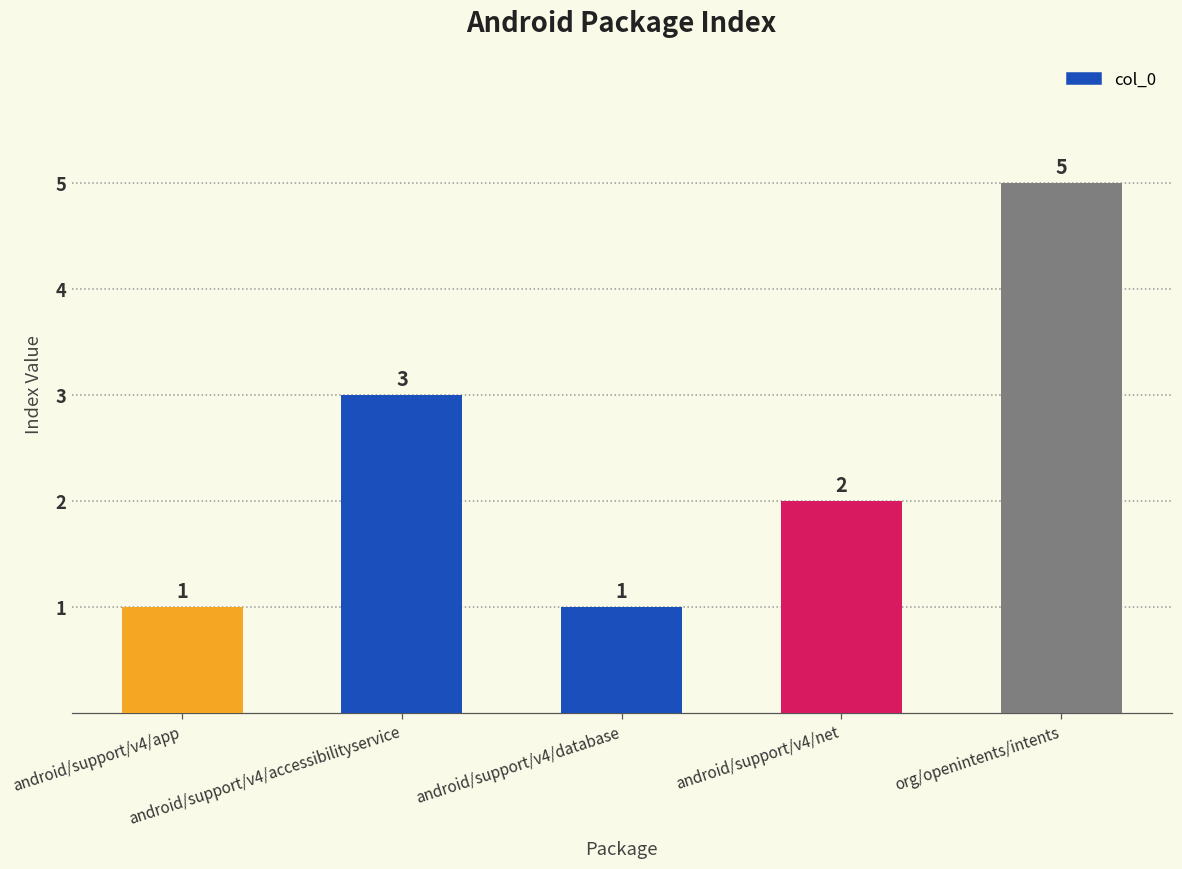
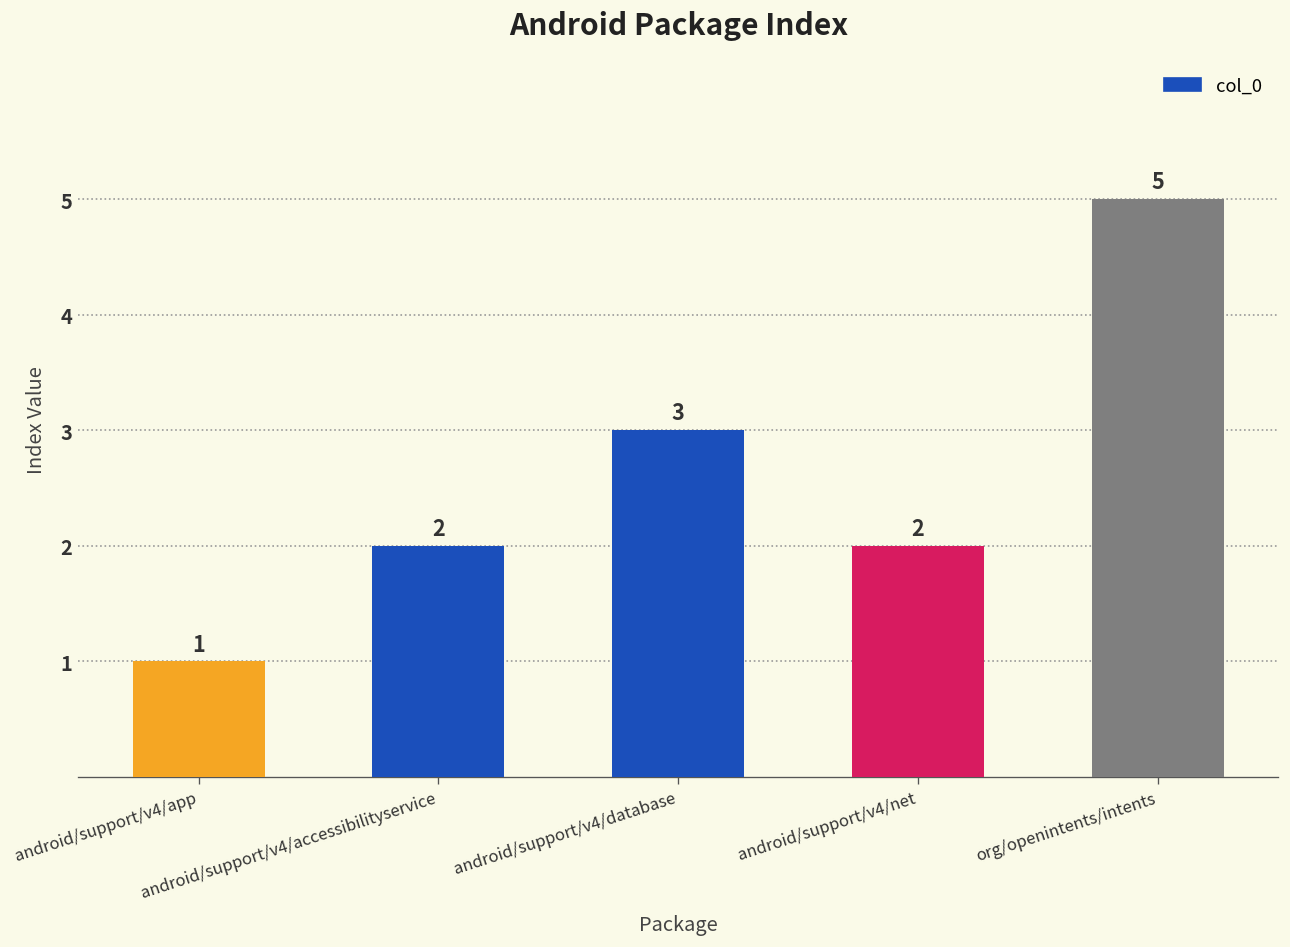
android/support/v4/accessibilityservice: 3 -> 2
android/support/v4/database: 1 -> 3
